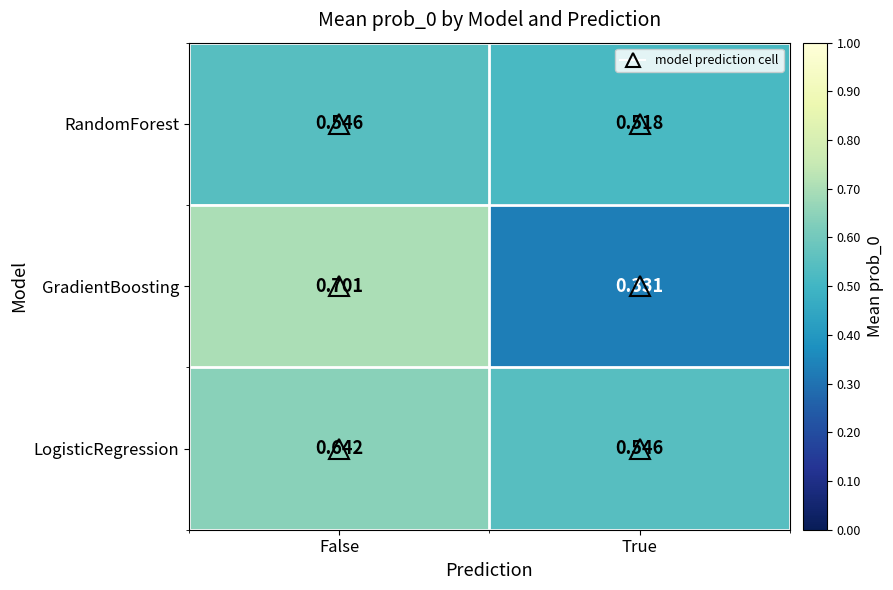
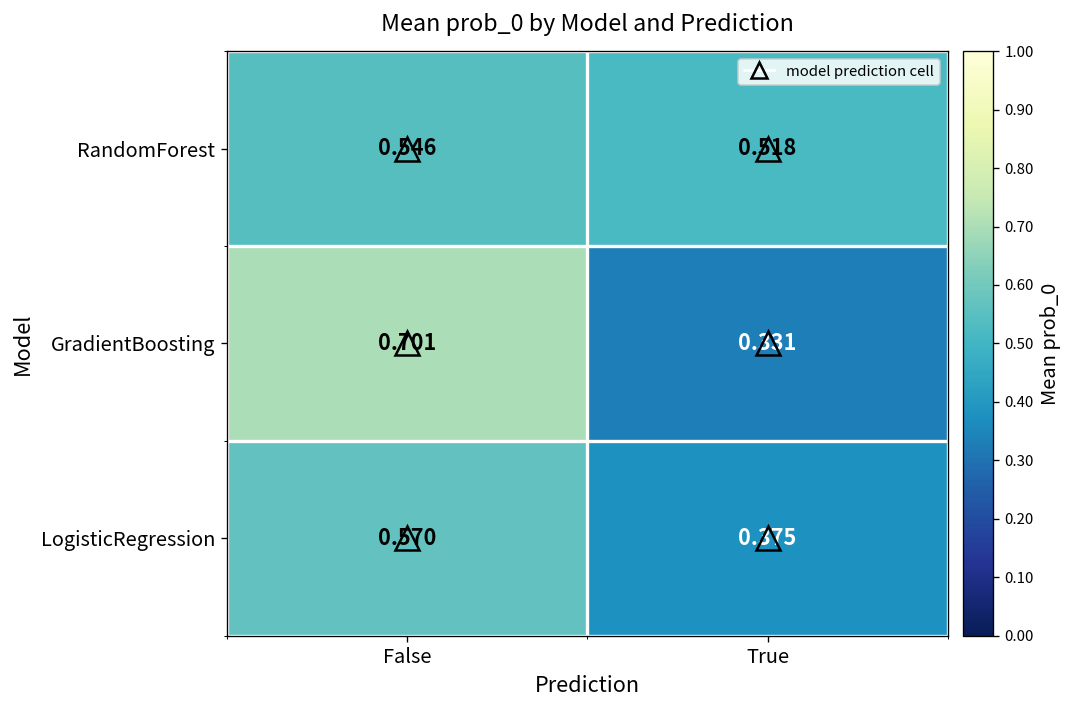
LogisticRegression, False: 0.642 -> 0.570
LogisticRegression, True: 0.546 -> 0.375
